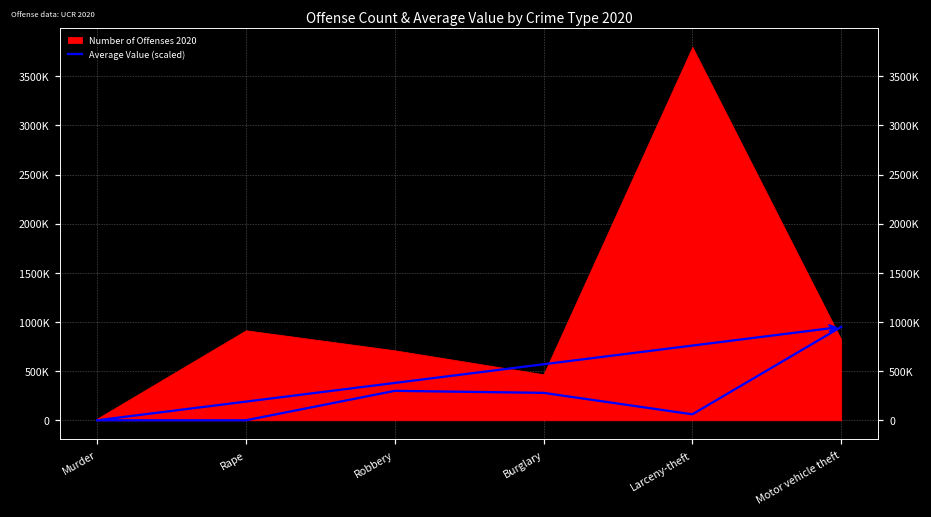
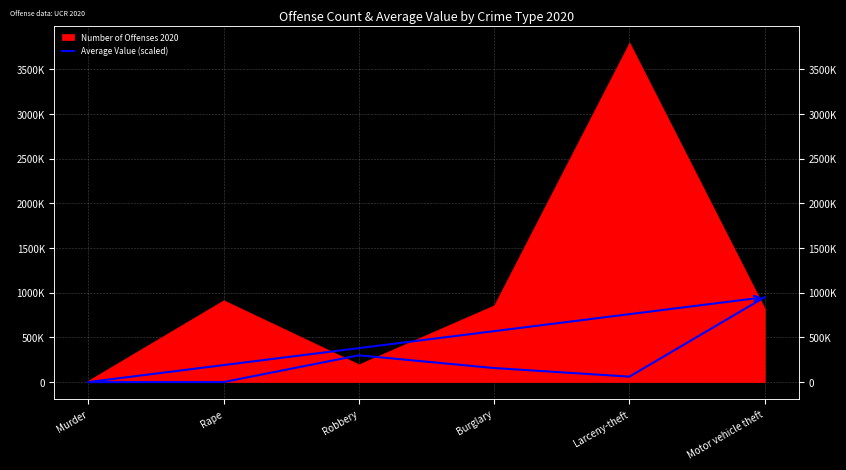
Number of Offenses 2020, Robbery: 700000 -> 200000
Average Value (scaled), Burglary: 300000 -> 200000
Number of Offenses 2020, Burglary: 500000 -> 900000
